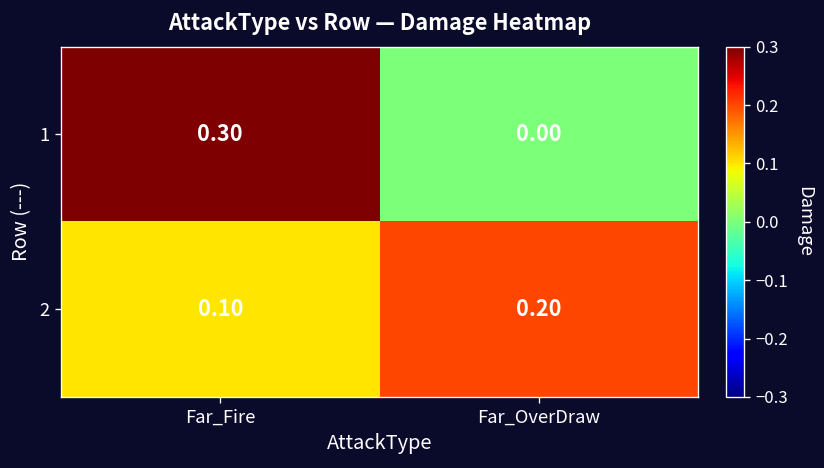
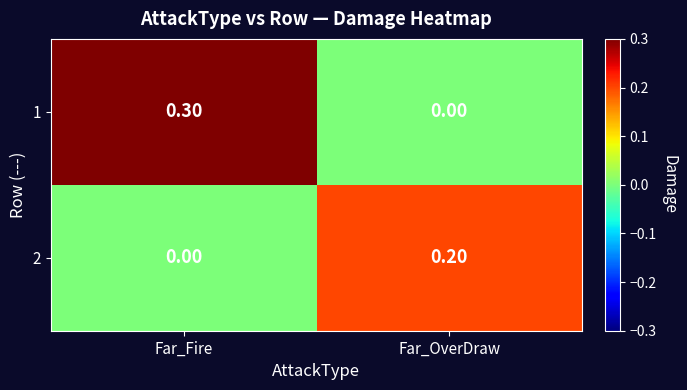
2, Far_Fire: 0.10 -> 0.00
